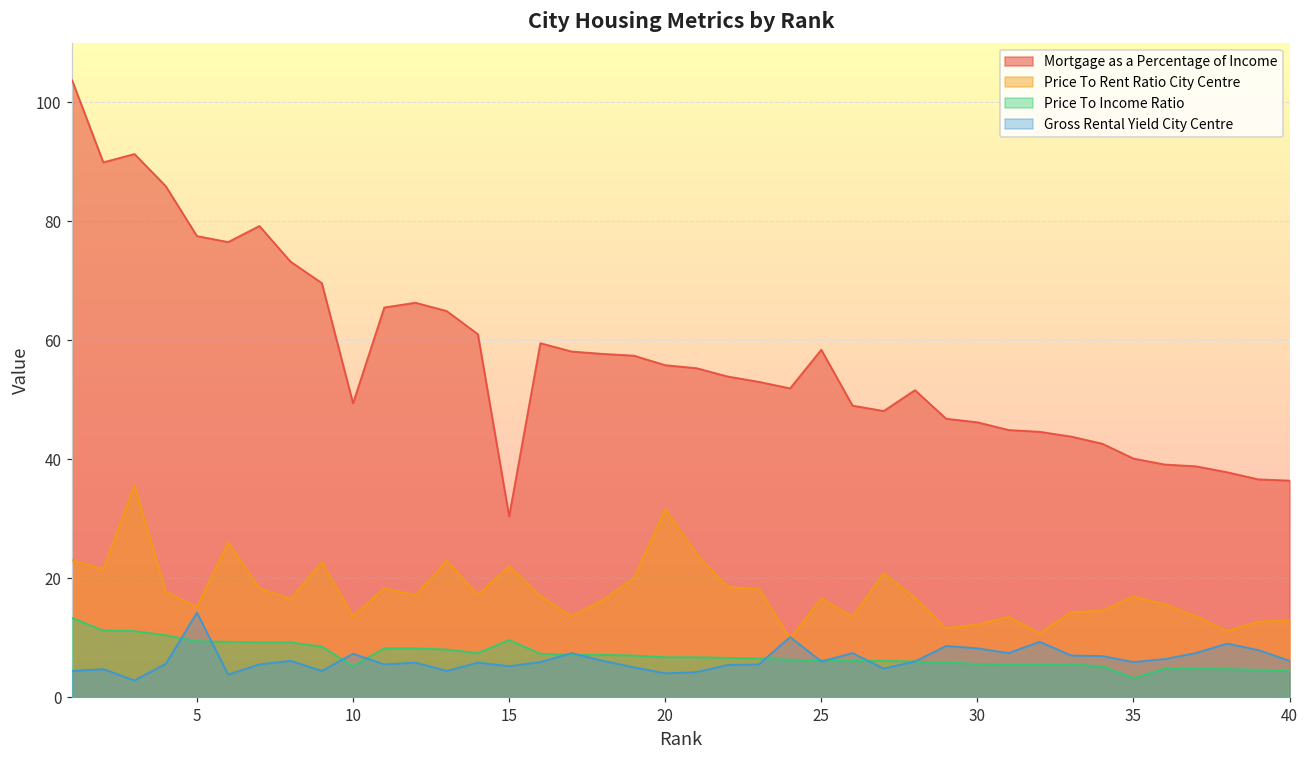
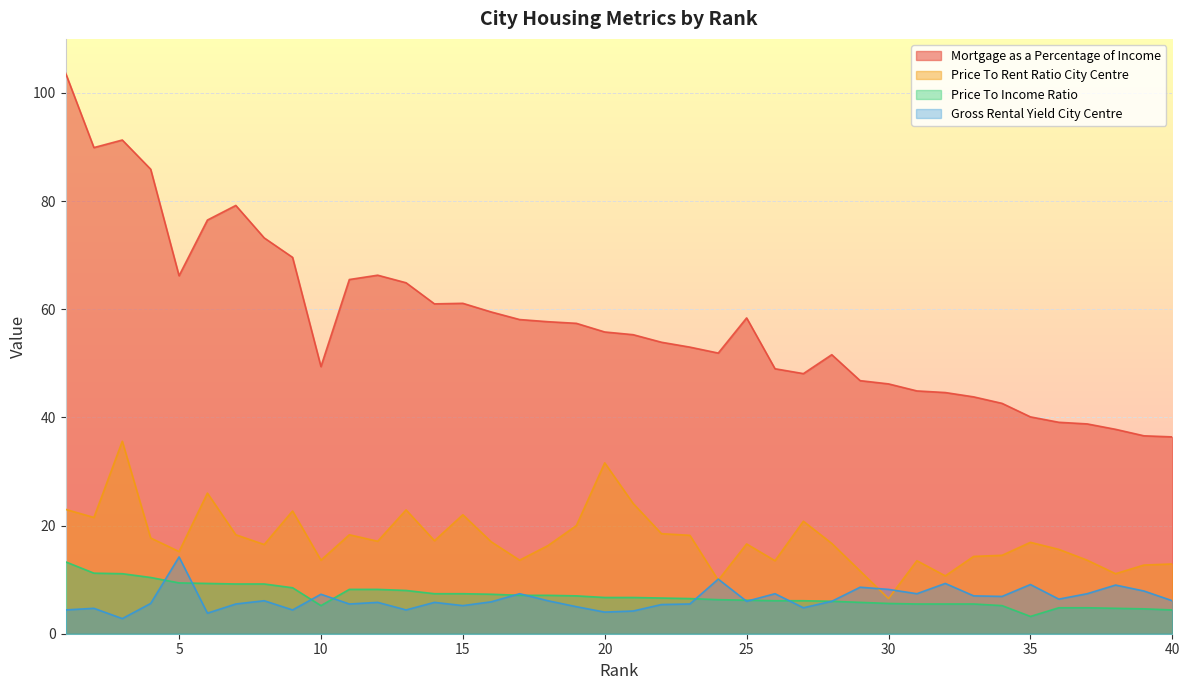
Mortgage as a Percentage of Income, 5: 78 -> 66
Mortgage as a Percentage of Income, 15: 30 -> 61
Price To Income Ratio, 15: 10 -> 7
Price To Rent Ratio City Centre, 30: 12 -> 7
Gross Rental Yield City Centre, 35: 6 -> 9
